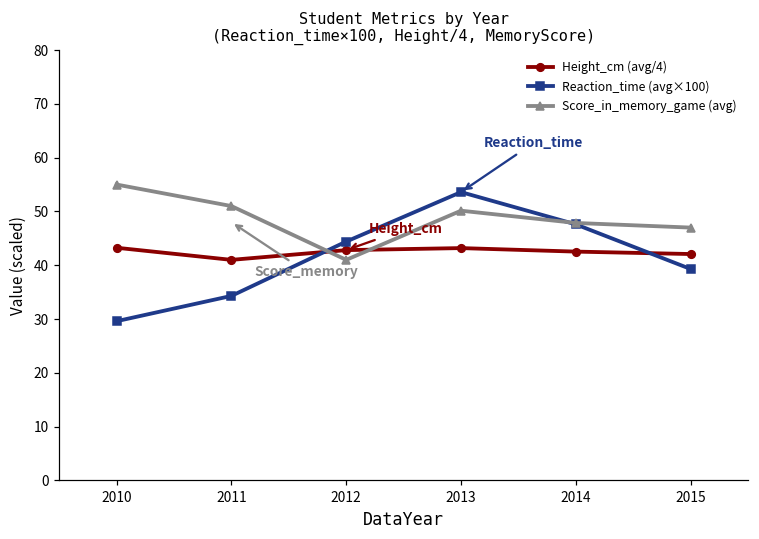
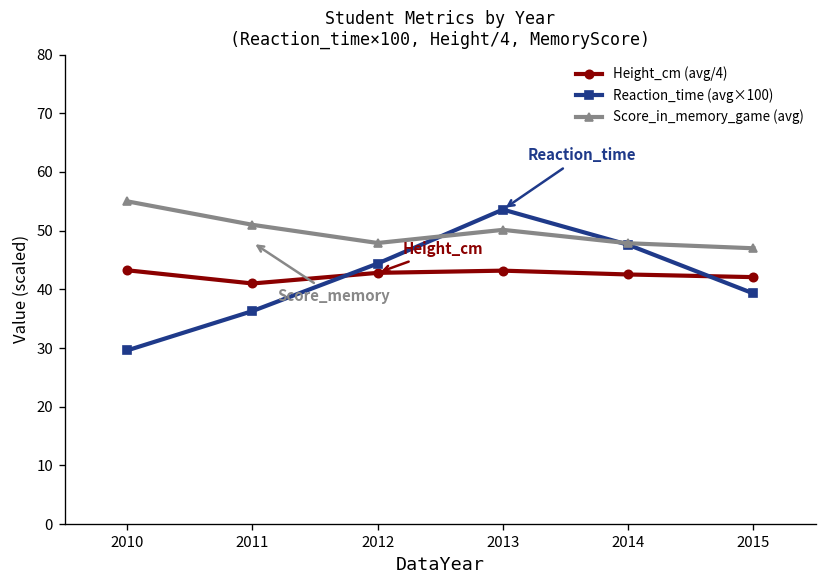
Reaction_time (avg×100), 2011: 34 -> 36
Score_in_memory_game (avg), 2012: 41 -> 48
